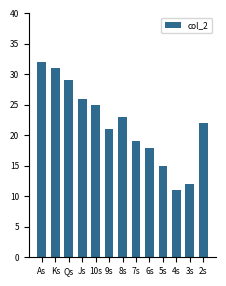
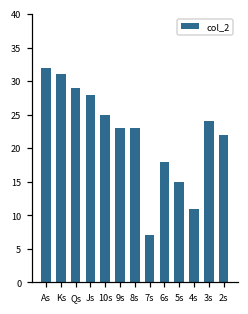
Js: 26 -> 28
9s: 21 -> 23
7s: 19 -> 7
3s: 12 -> 24
